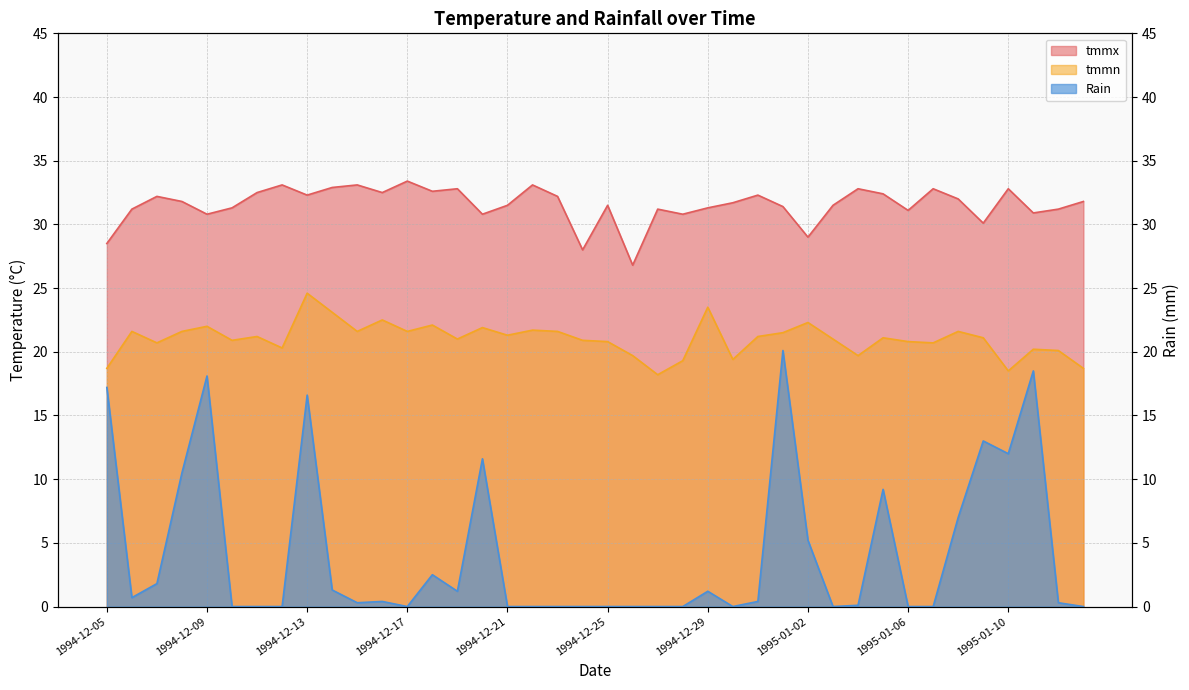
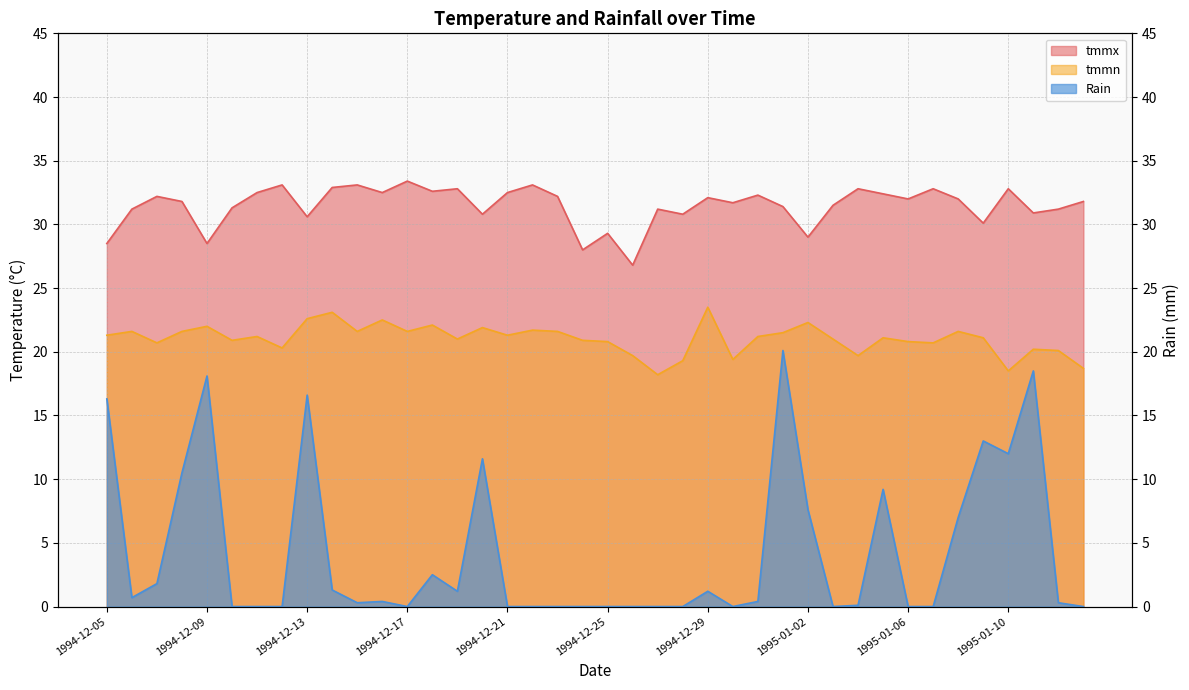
tmmn, 1994-12-05: 18.7 -> 21.3
tmmx, 1994-12-09: 30.8 -> 28.5
tmmx, 1994-12-13: 32.3 -> 30.6
tmmn, 1994-12-13: 24.6 -> 22.6
tmmx, 1994-12-21: 31.5 -> 32.5
tmmx, 1994-12-25: 31.5 -> 29.3
tmmx, 1994-12-29: 31.3 -> 32.1
tmmx, 1995-01-06: 31.1 -> 32.0
Rain, 1994-12-05: 17.2 -> 16.3
Rain, 1995-01-02: 5.2 -> 7.6
